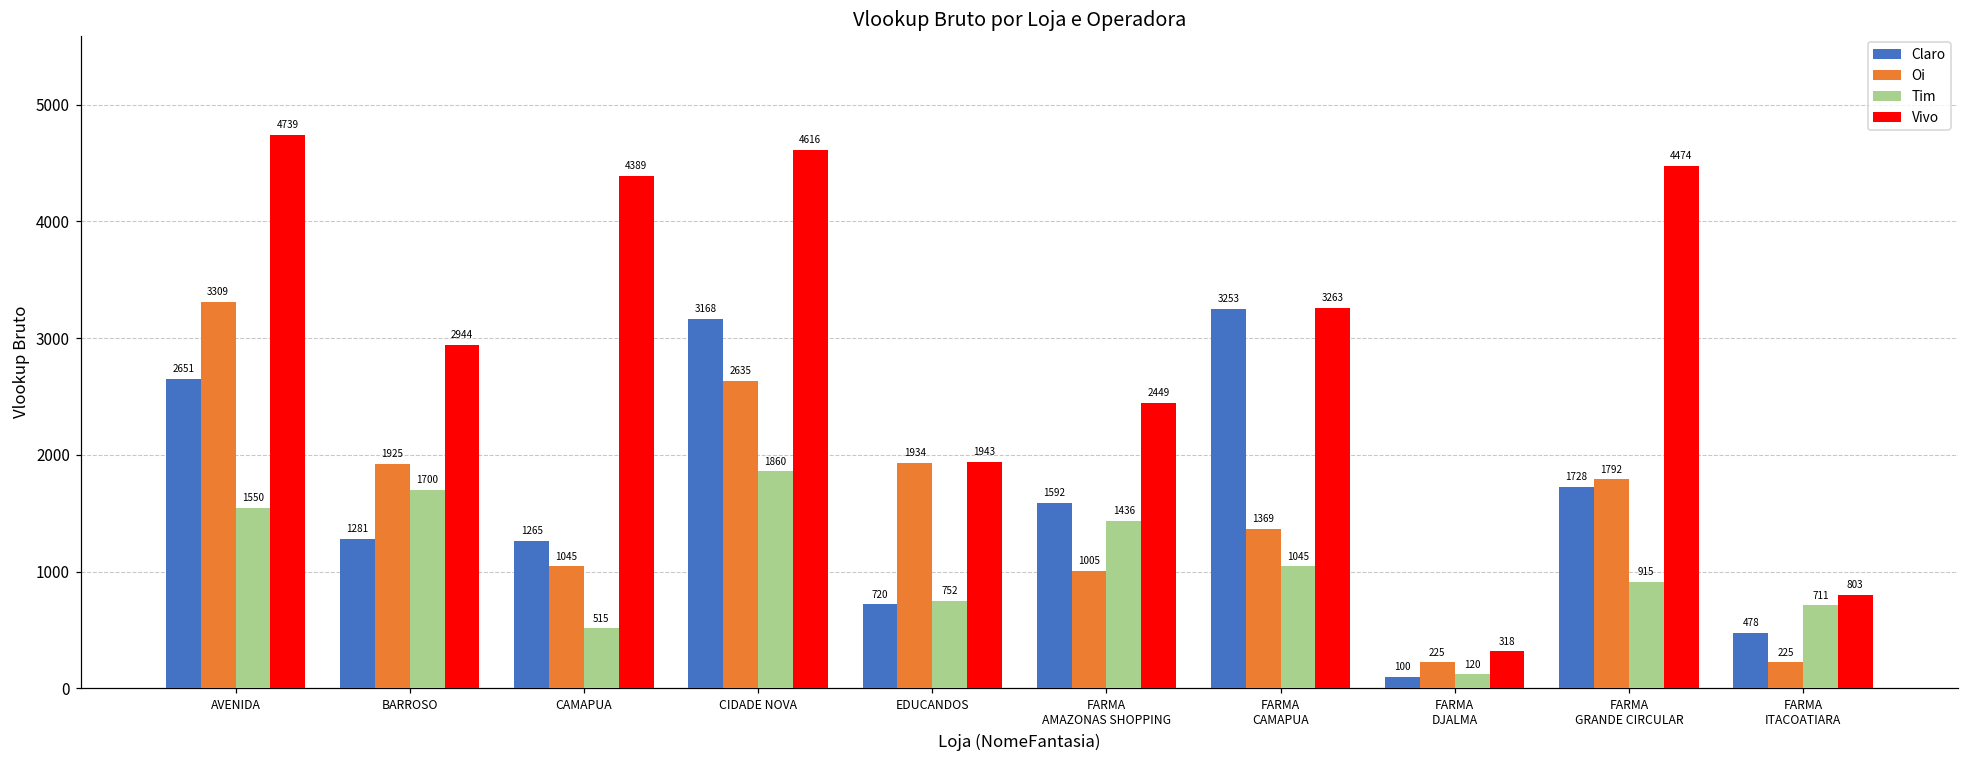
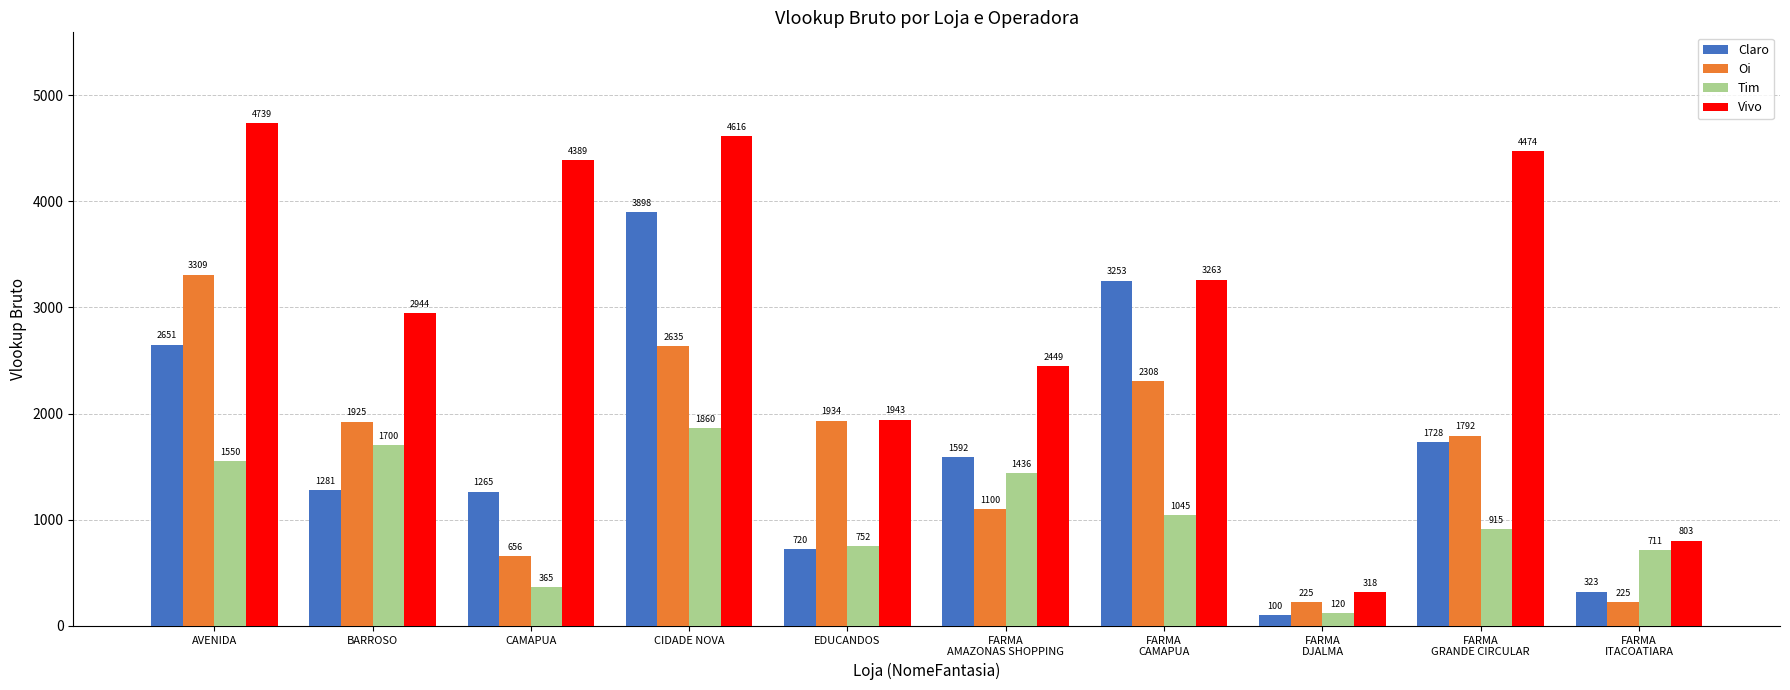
Oi, CAMAPUA: 1045 -> 656
Tim, CAMAPUA: 515 -> 365
Claro, CIDADE NOVA: 3168 -> 3898
Oi, FARMA AMAZONAS SHOPPING: 1005 -> 1100
Oi, FARMA CAMAPUA: 1369 -> 2308
Claro, FARMA ITACOATIARA: 478 -> 323
